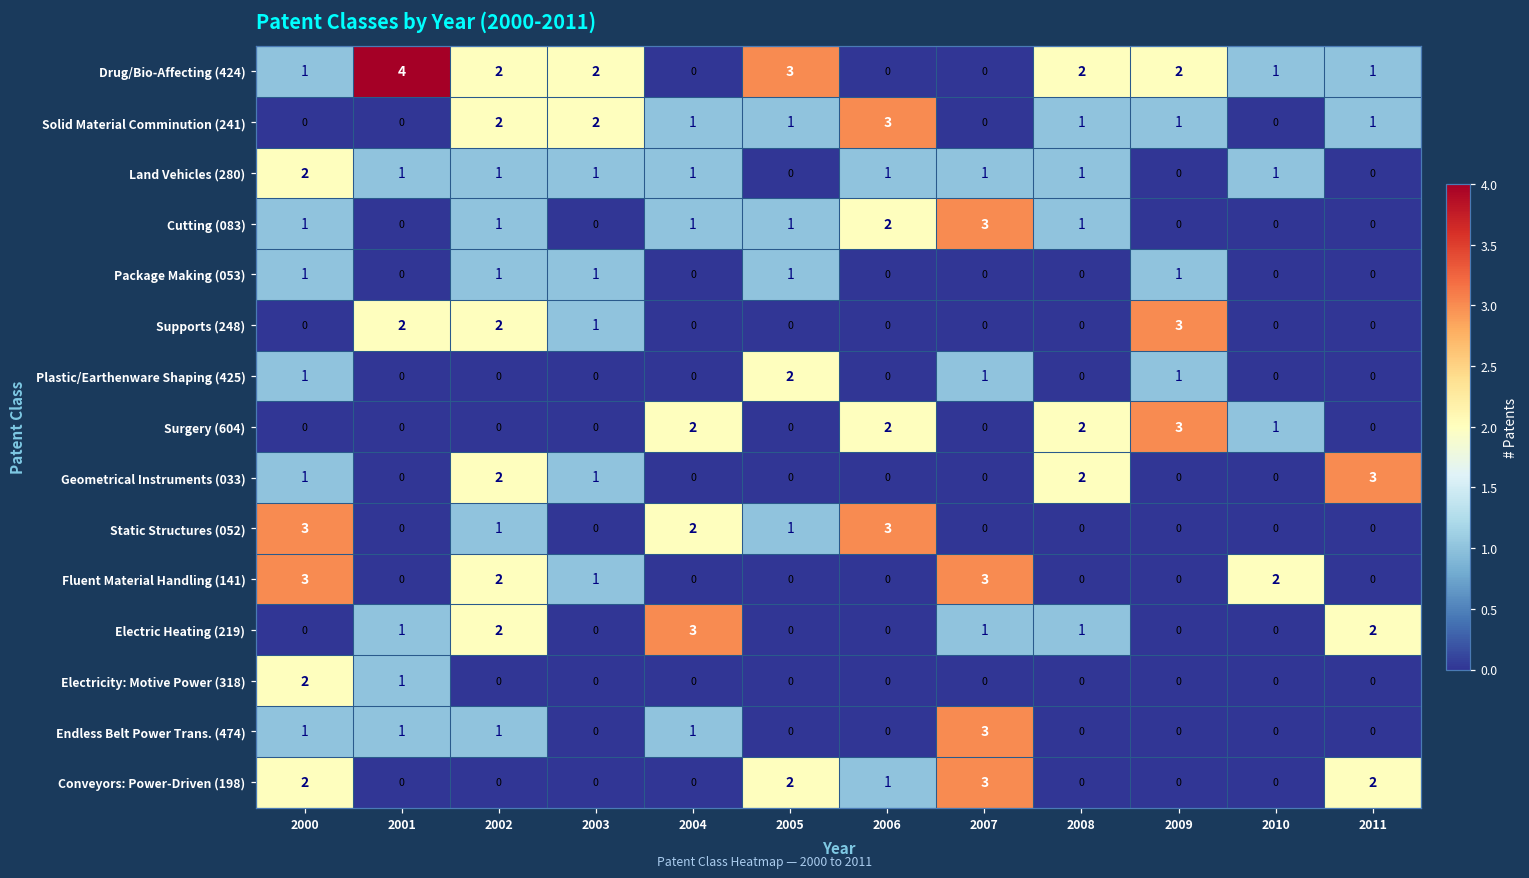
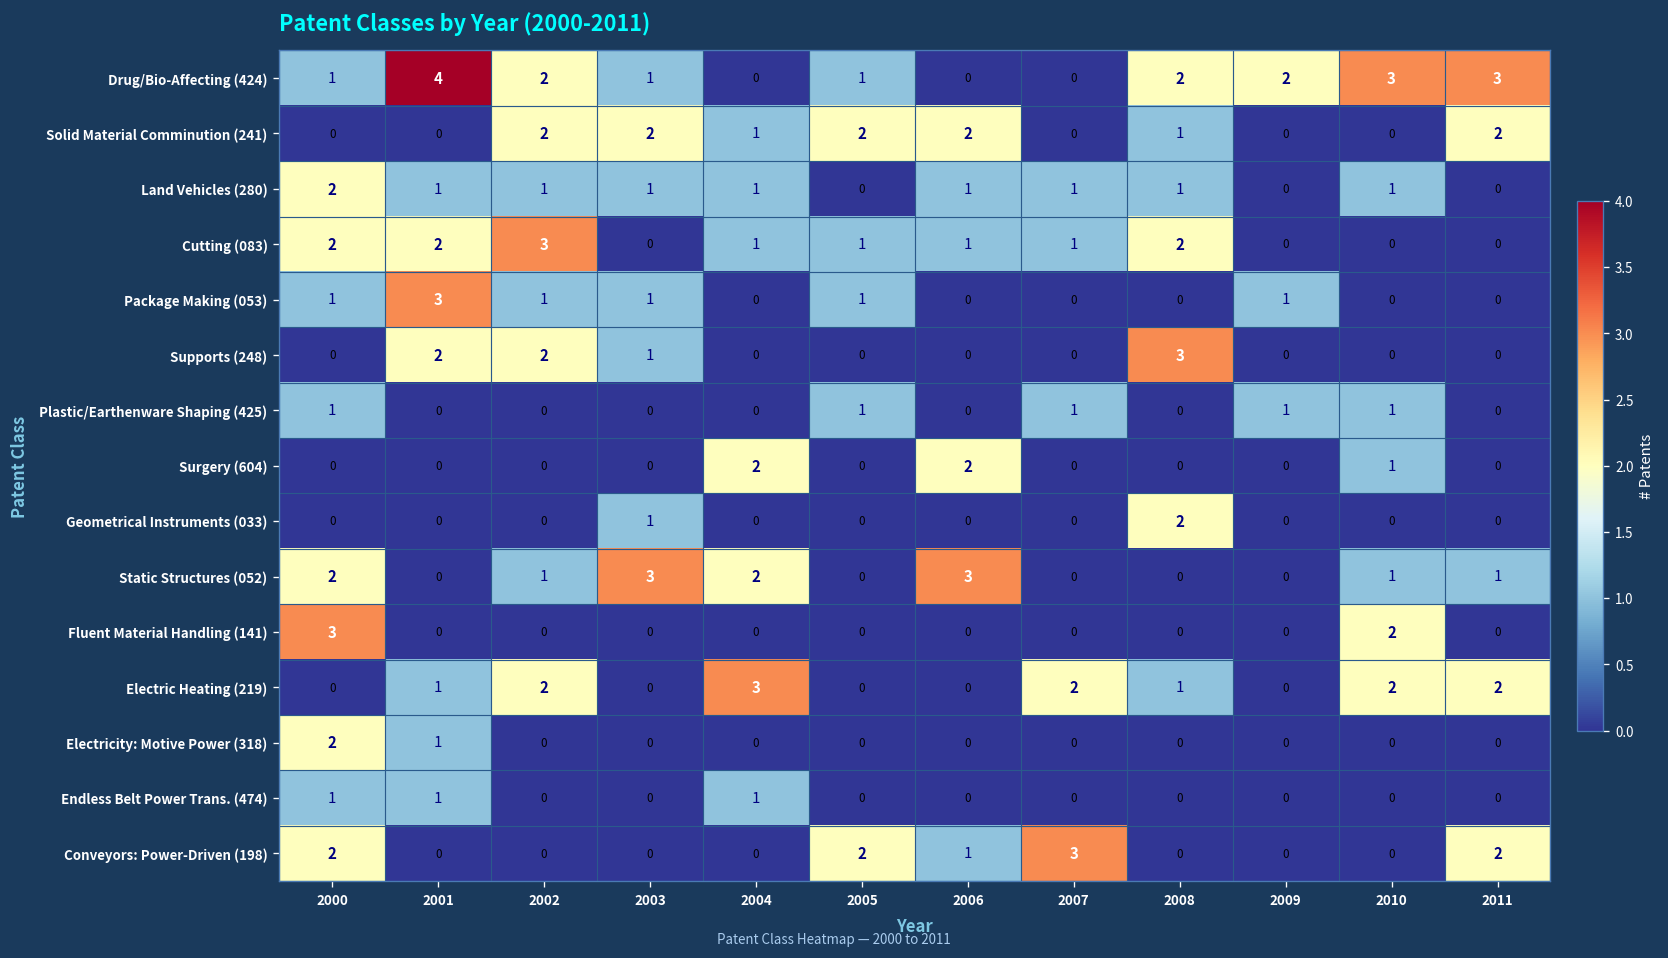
Drug/Bio-Affecting (424), 2003: 2 -> 1
Drug/Bio-Affecting (424), 2005: 3 -> 1
Drug/Bio-Affecting (424), 2010: 1 -> 3
Drug/Bio-Affecting (424), 2011: 1 -> 3
Solid Material Comminution (241), 2005: 1 -> 2
Solid Material Comminution (241), 2006: 3 -> 2
Solid Material Comminution (241), 2009: 1 -> 0
Solid Material Comminution (241), 2011: 1 -> 2
Cutting (083), 2000: 1 -> 2
Cutting (083), 2001: 0 -> 2
Cutting (083), 2002: 1 -> 3
Cutting (083), 2006: 2 -> 1
Cutting (083), 2007: 3 -> 1
Cutting (083), 2008: 1 -> 2
Package Making (053), 2001: 0 -> 3
Supports (248), 2008: 0 -> 3
Supports (248), 2009: 3 -> 0
Plastic/Earthenware Shaping (425), 2005: 2 -> 1
Plastic/Earthenware Shaping (425), 2010: 0 -> 1
Surgery (604), 2008: 2 -> 0
Surgery (604), 2009: 3 -> 0
Geometrical Instruments (033), 2000: 1 -> 0
Geometrical Instruments (033), 2002: 2 -> 0
Geometrical Instruments (033), 2011: 3 -> 0
Static Structures (052), 2000: 3 -> 2
Static Structures (052), 2003: 0 -> 3
Static Structures (052), 2005: 1 -> 0
Static Structures (052), 2010: 0 -> 1
Static Structures (052), 2011: 0 -> 1
Fluent Material Handling (141), 2002: 2 -> 0
Fluent Material Handling (141), 2003: 1 -> 0
Fluent Material Handling (141), 2007: 3 -> 0
Electric Heating (219), 2007: 1 -> 2
Electric Heating (219), 2010: 0 -> 2
Endless Belt Power Trans. (474), 2002: 1 -> 0
Endless Belt Power Trans. (474), 2007: 3 -> 0
